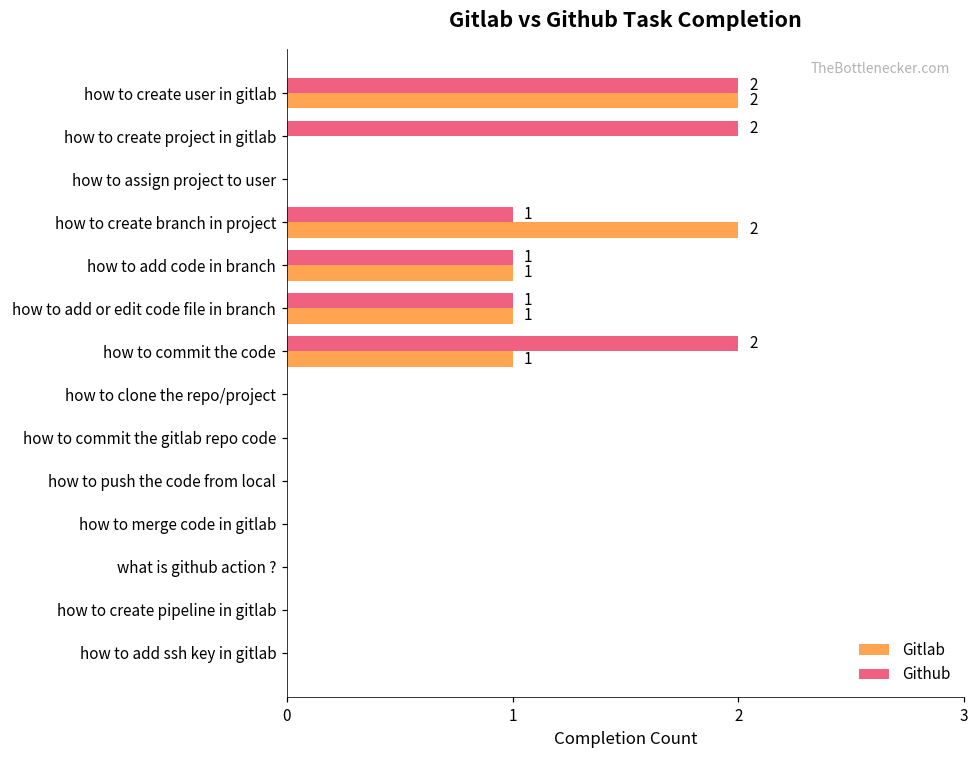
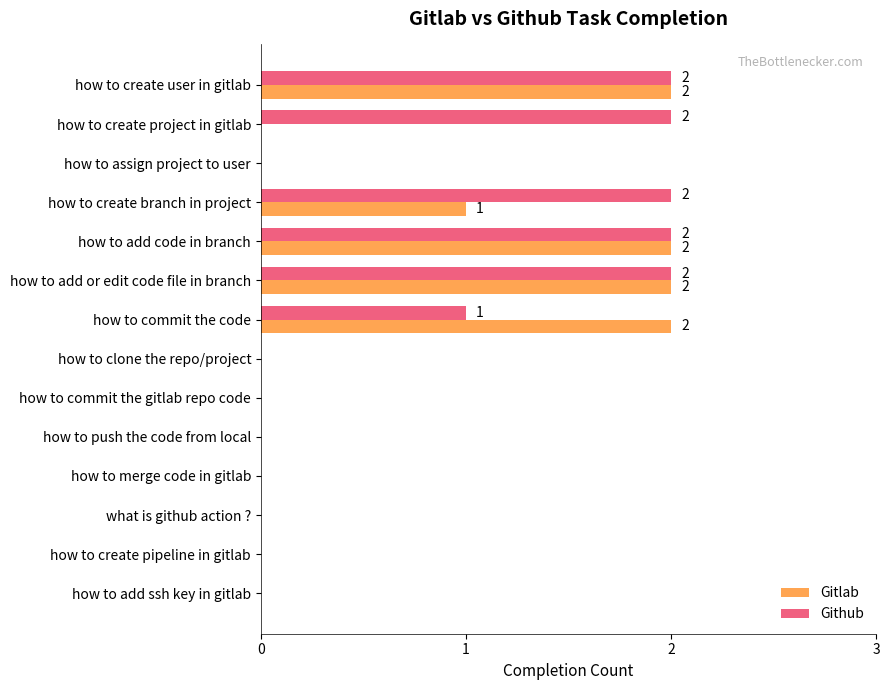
Github, how to create branch in project: 1 -> 2
Gitlab, how to create branch in project: 2 -> 1
Github, how to add code in branch: 1 -> 2
Gitlab, how to add code in branch: 1 -> 2
Github, how to add or edit code file in branch: 1 -> 2
Gitlab, how to add or edit code file in branch: 1 -> 2
Github, how to commit the code: 2 -> 1
Gitlab, how to commit the code: 1 -> 2
